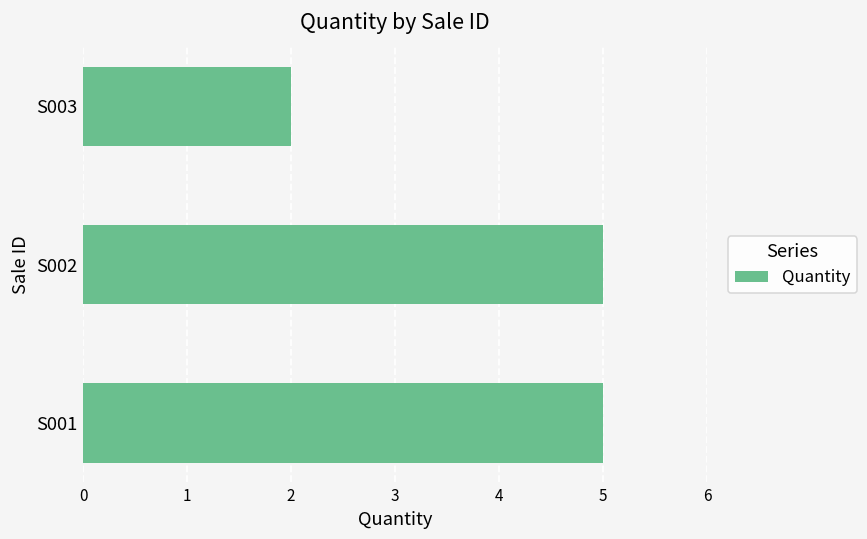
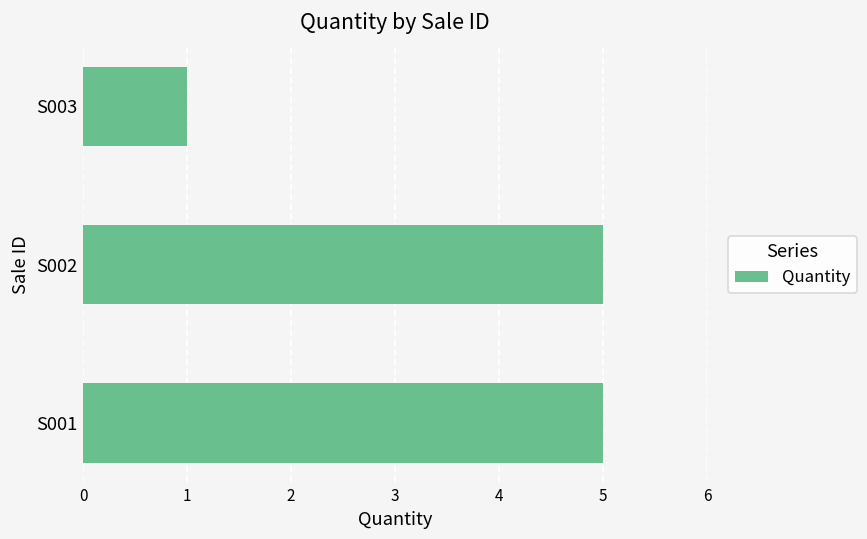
S003: 2 -> 1
